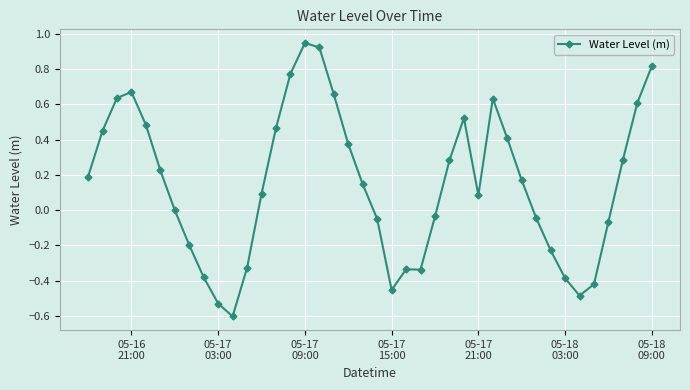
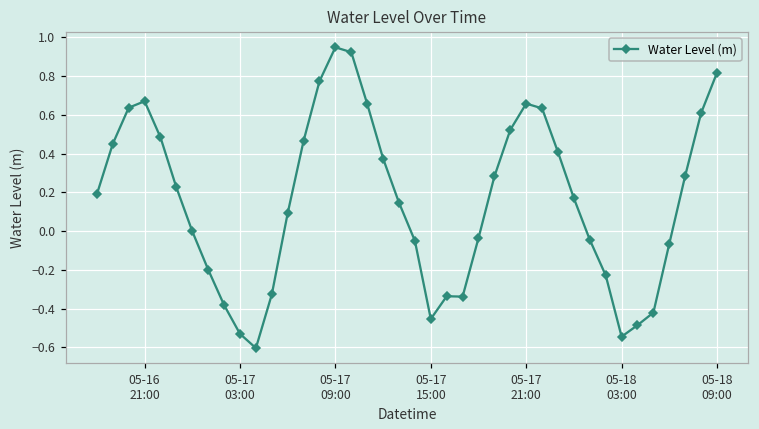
05-17 21:00: 0.08 -> 0.66
05-18 03:00: -0.39 -> -0.54
